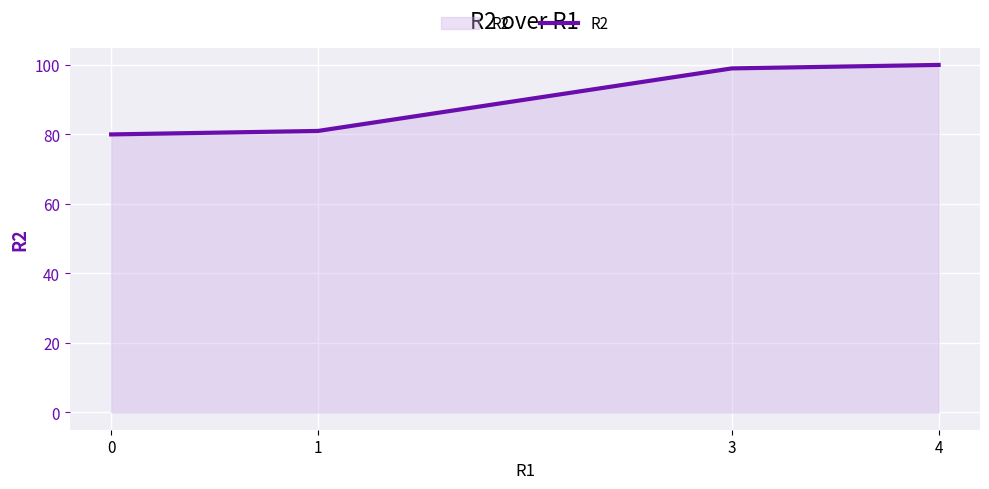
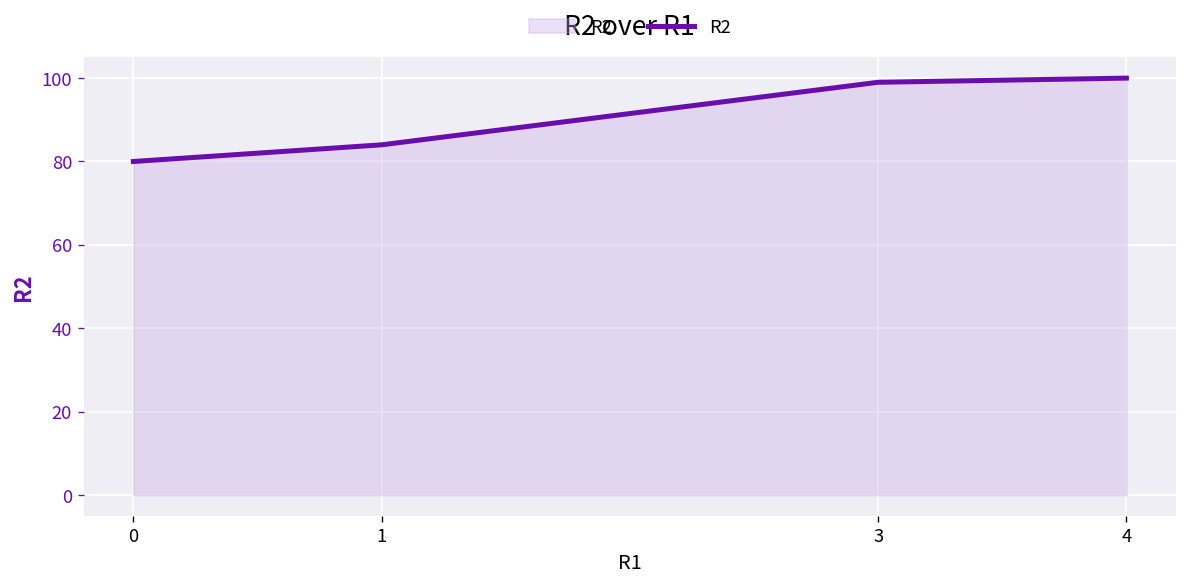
1: 81 -> 84
